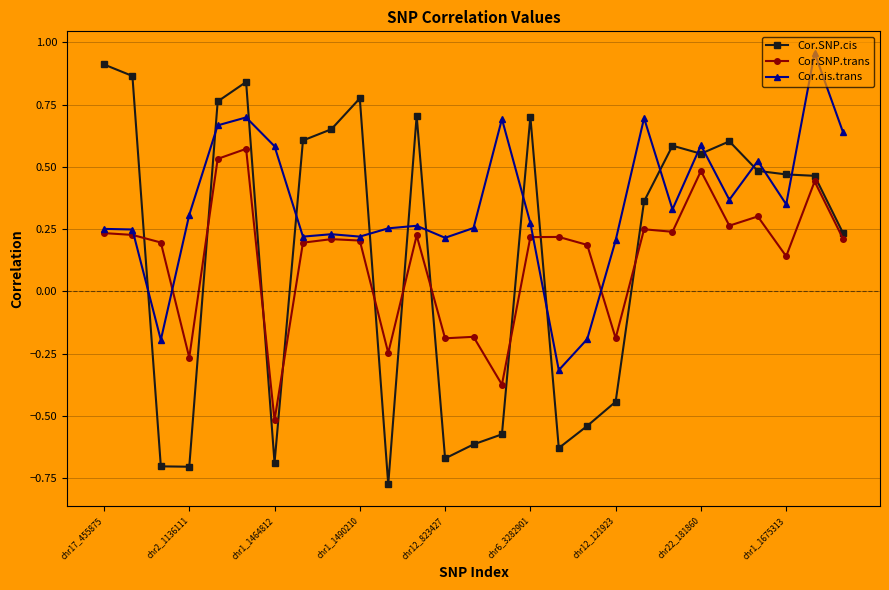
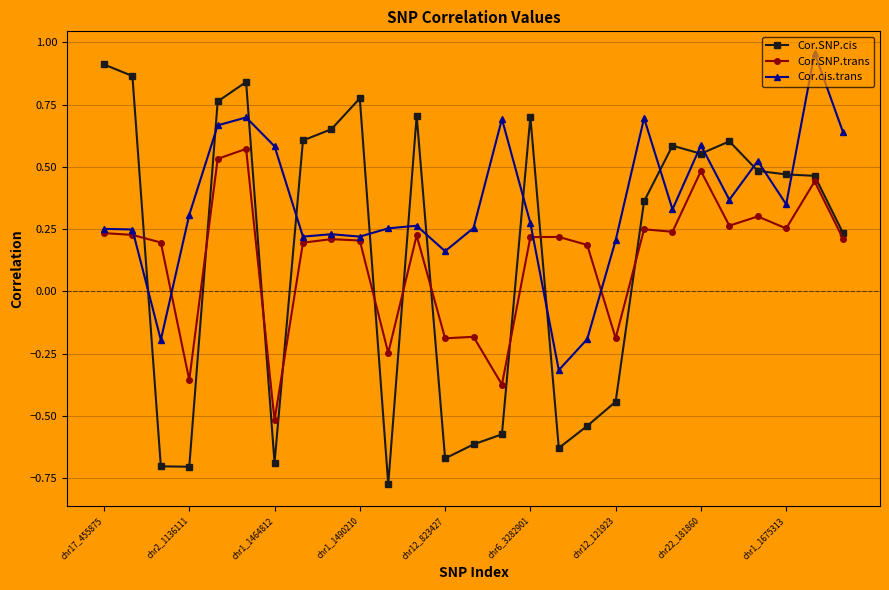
Cor.SNP.trans, chr2_1136111: -0.27 -> -0.36
Cor.cis.trans, chr12_823427: 0.22 -> 0.16
Cor.SNP.trans, chr1_1675313: 0.14 -> 0.25
